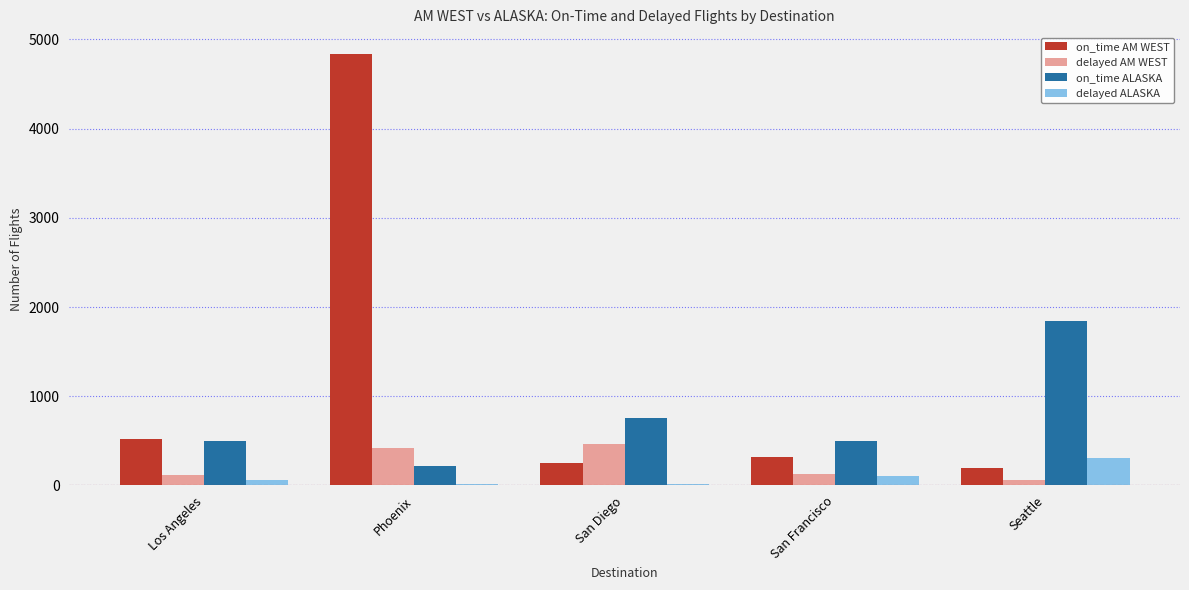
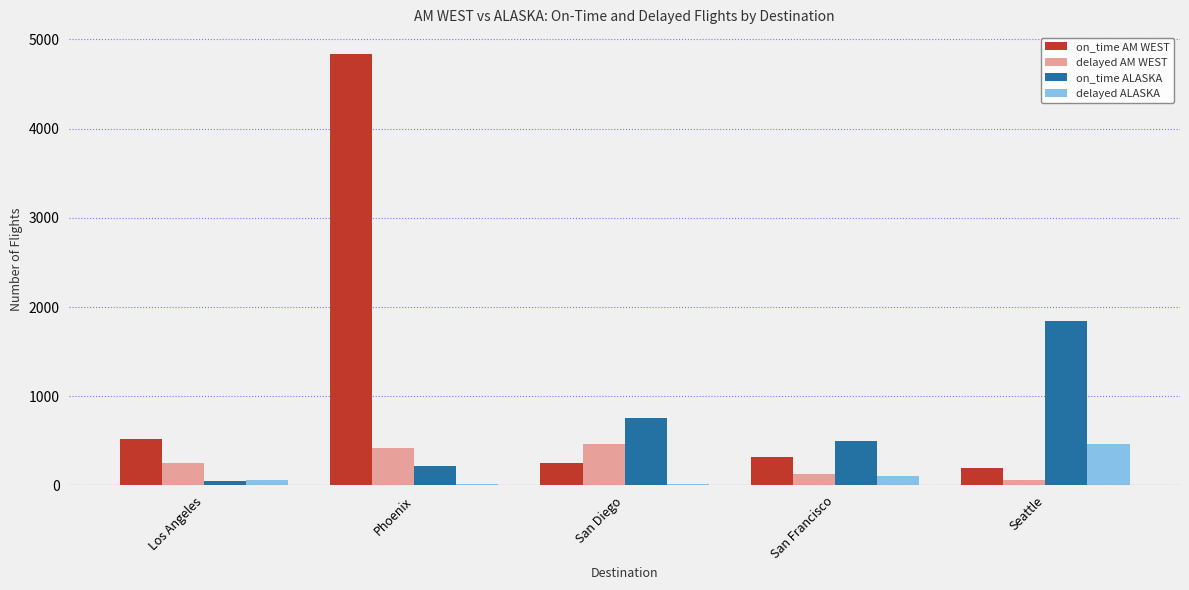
delayed AM WEST, Los Angeles: 100 -> 200
on_time ALASKA, Los Angeles: 500 -> 100
delayed ALASKA, Seattle: 300 -> 500
